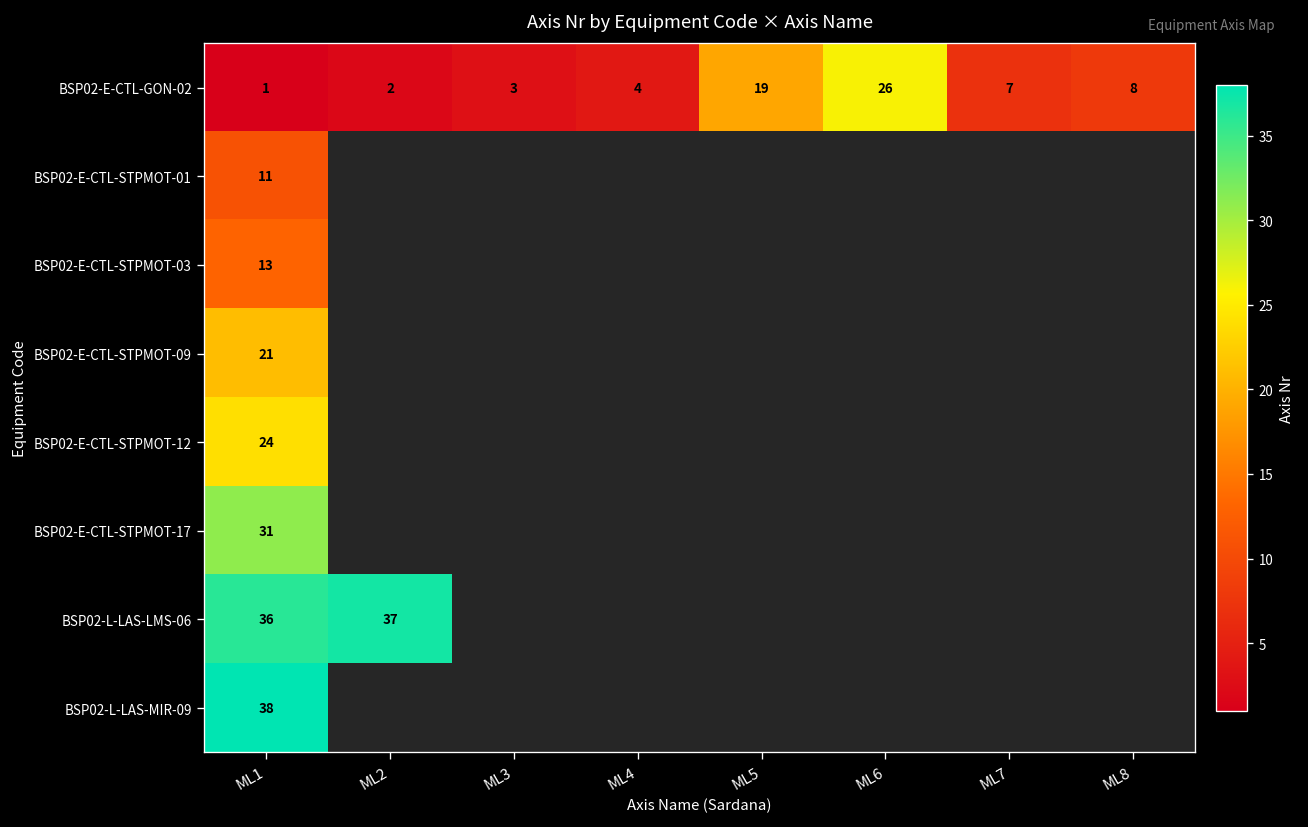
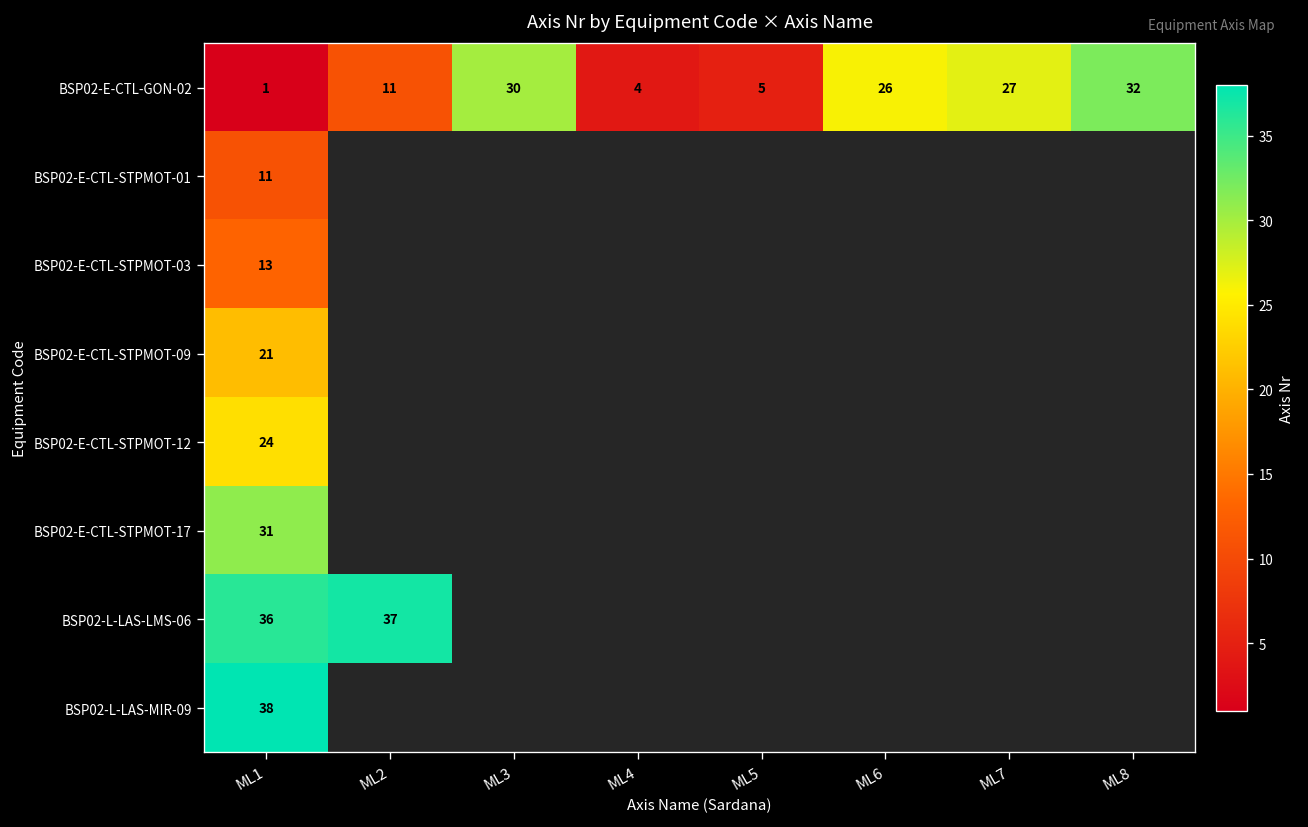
BSP02-E-CTL-GON-02, ML2: 2 -> 11
BSP02-E-CTL-GON-02, ML3: 3 -> 30
BSP02-E-CTL-GON-02, ML5: 19 -> 5
BSP02-E-CTL-GON-02, ML7: 7 -> 27
BSP02-E-CTL-GON-02, ML8: 8 -> 32
